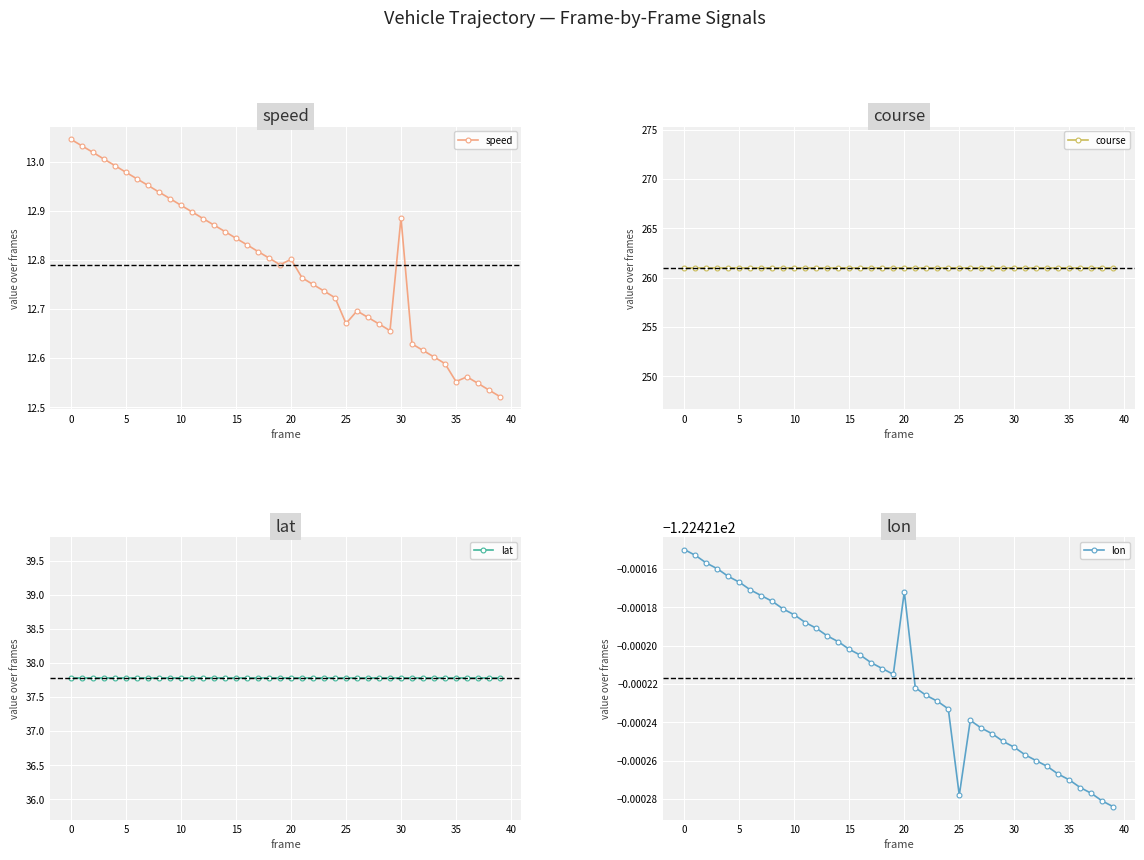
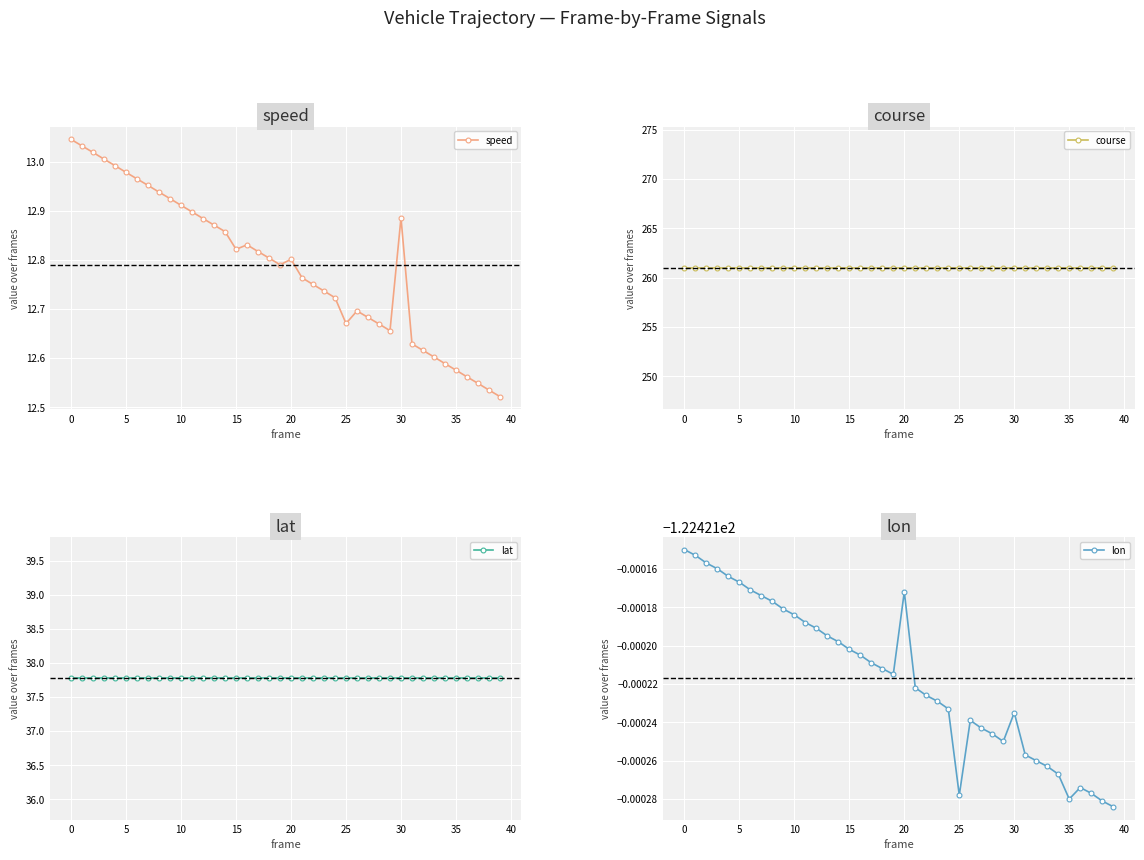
speed, 15: 12.84 -> 12.82
speed, 35: 12.55 -> 12.58
lon, 30: -122.421253 -> -122.421235
lon, 35: -122.42127 -> -122.42128
